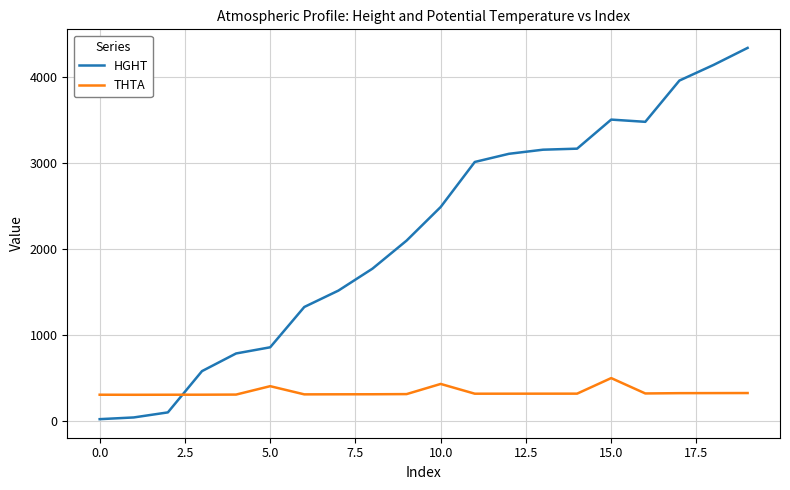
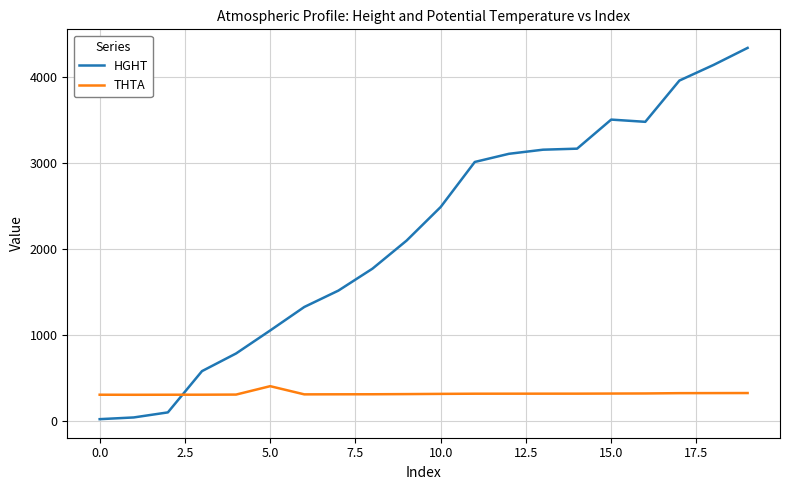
HGHT, 5.0: 900 -> 1100
THTA, 10.0: 400 -> 300
THTA, 15.0: 500 -> 300
